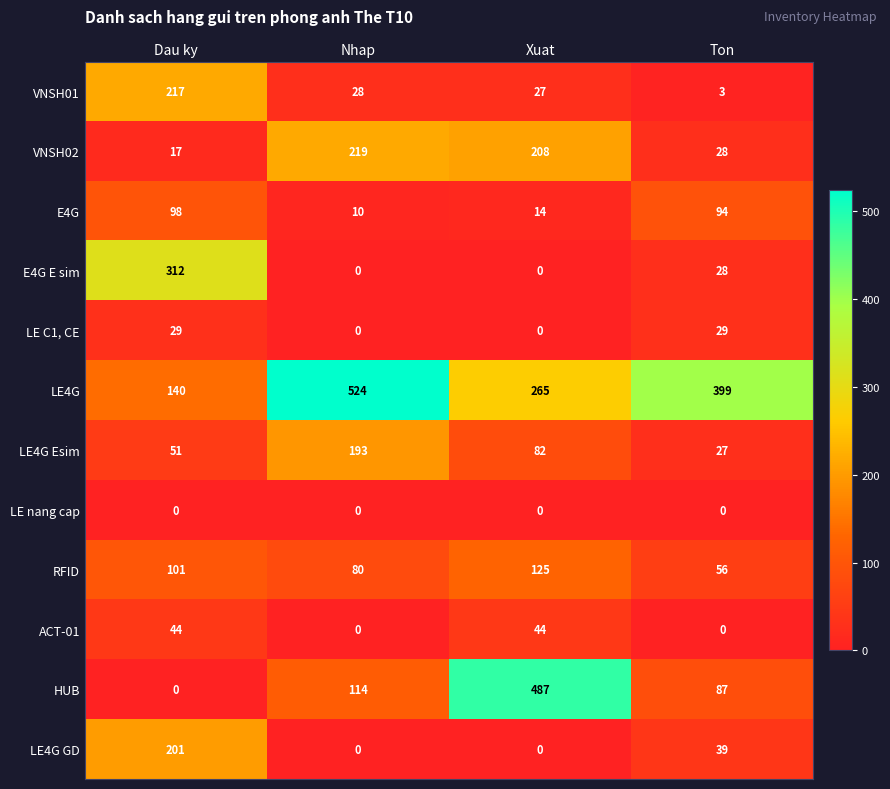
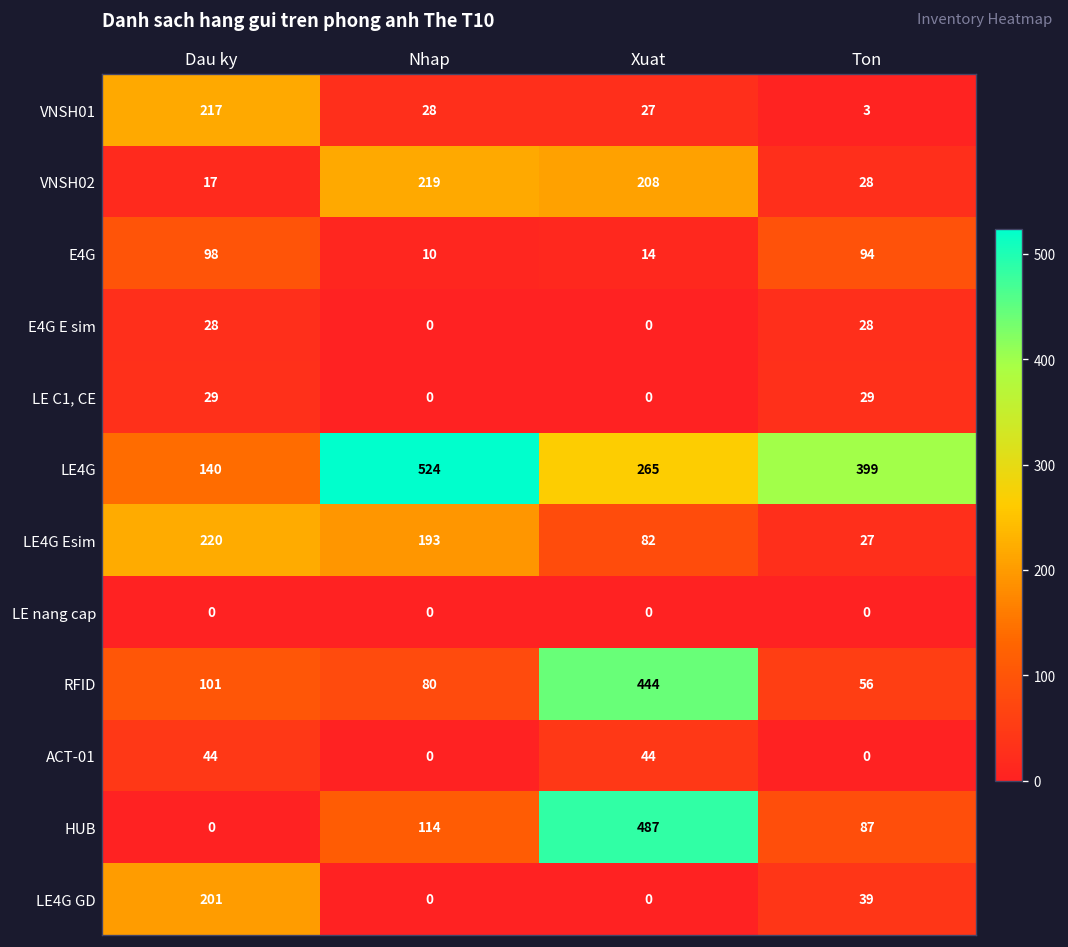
E4G E sim, Dau ky: 312 -> 28
LE4G Esim, Dau ky: 51 -> 220
RFID, Xuat: 125 -> 444
